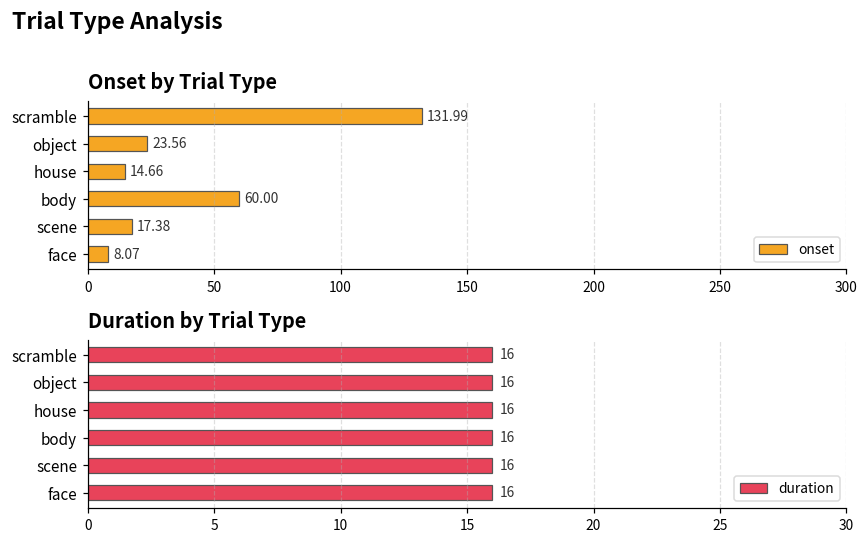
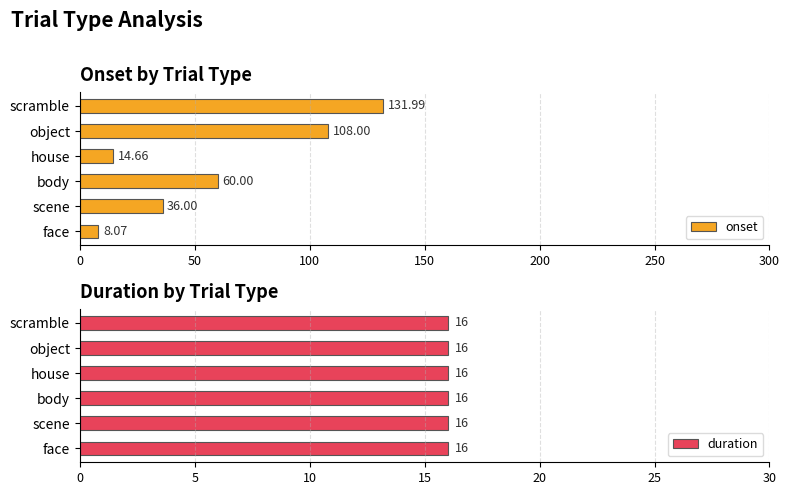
Onset by Trial Type, object: 23.56 -> 108.00
Onset by Trial Type, scene: 17.38 -> 36.00
